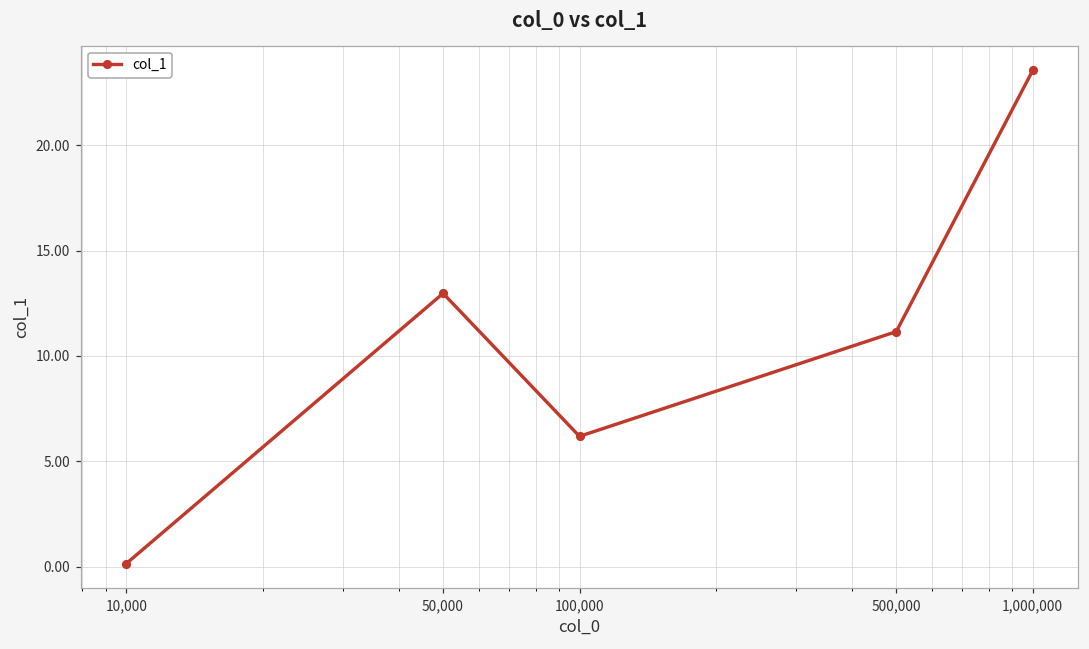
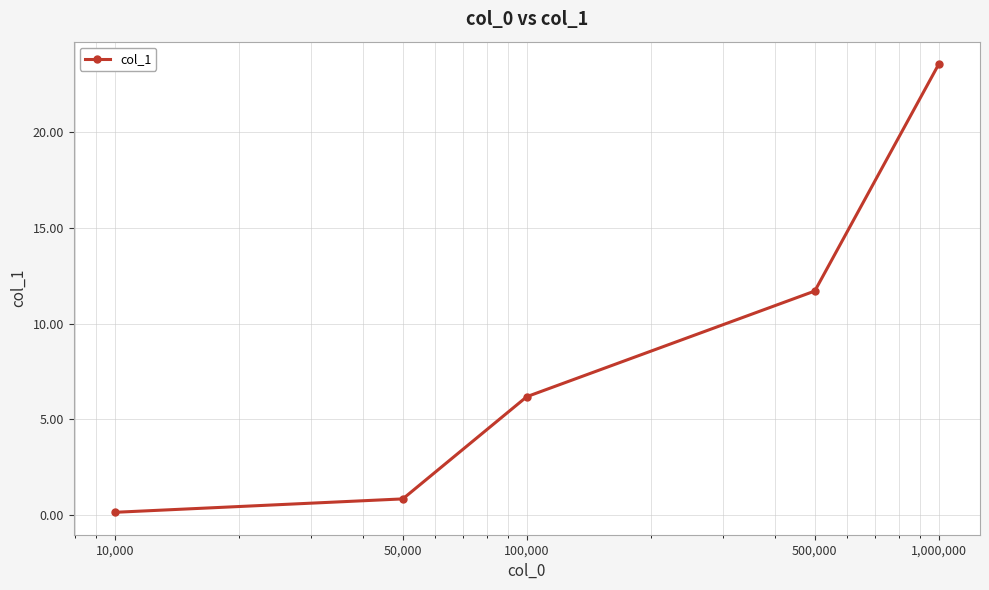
50,000: 13.0 -> 0.8
500,000: 11.2 -> 11.7
